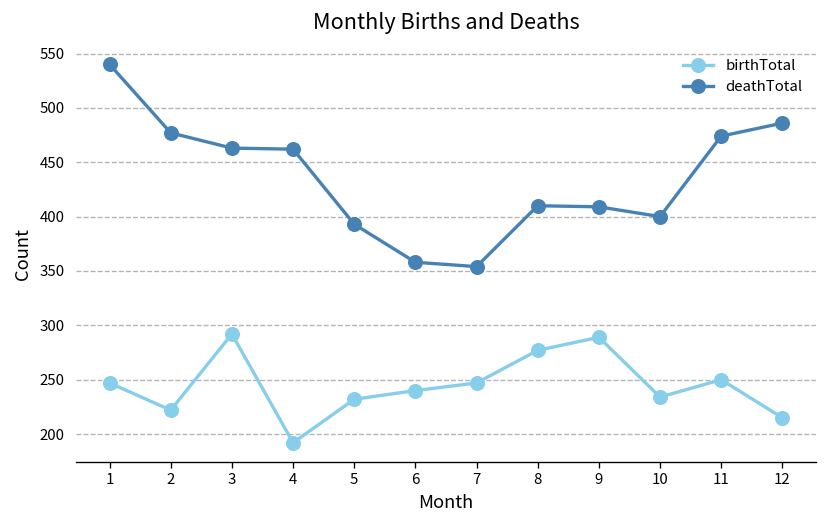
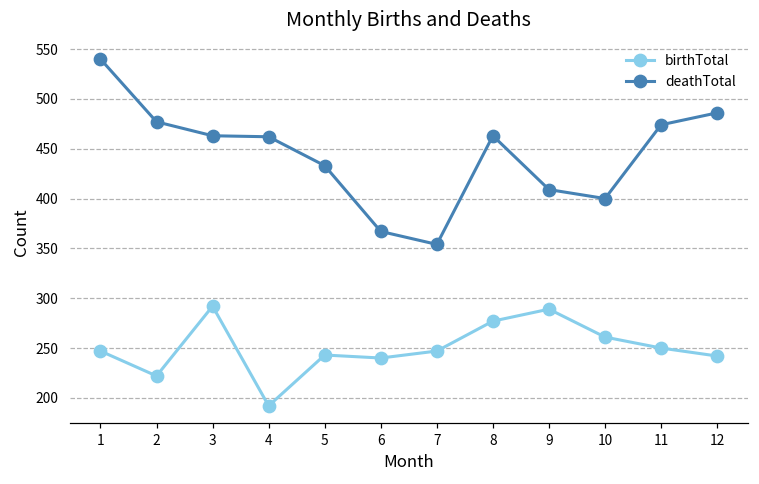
birthTotal, 5: 230 -> 240
deathTotal, 5: 390 -> 430
deathTotal, 6: 360 -> 370
deathTotal, 8: 410 -> 460
birthTotal, 10: 230 -> 260
birthTotal, 12: 220 -> 240
